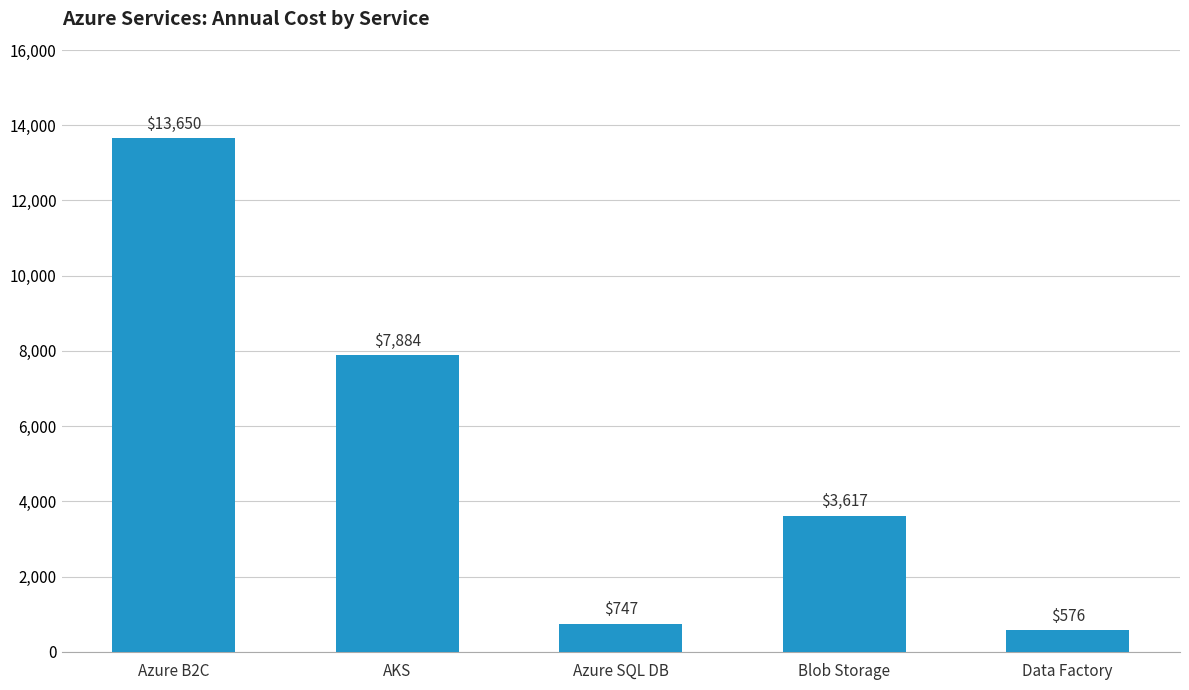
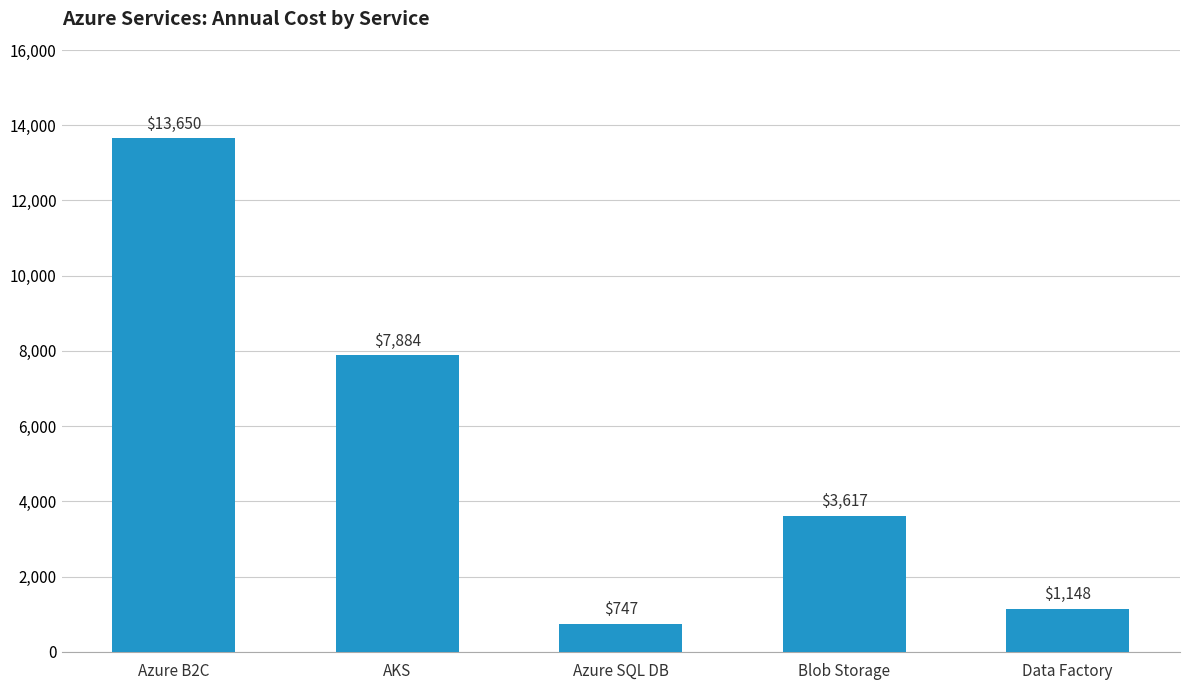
Data Factory: $576 -> $1,148
